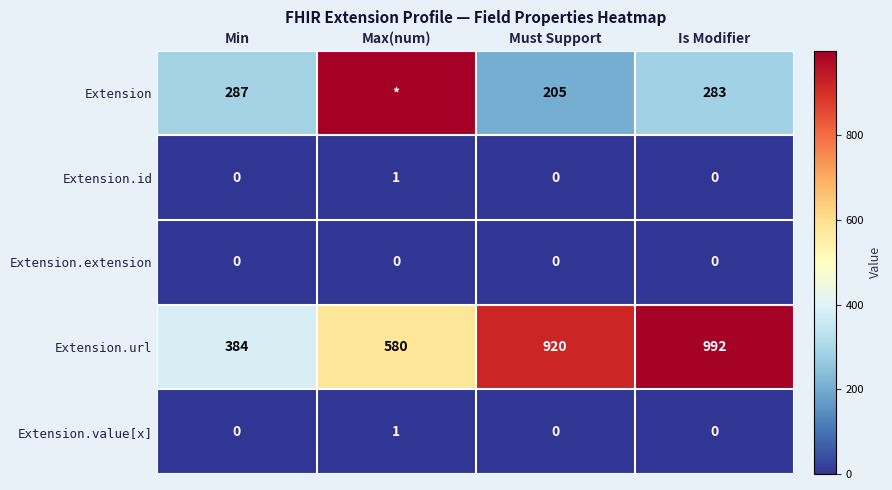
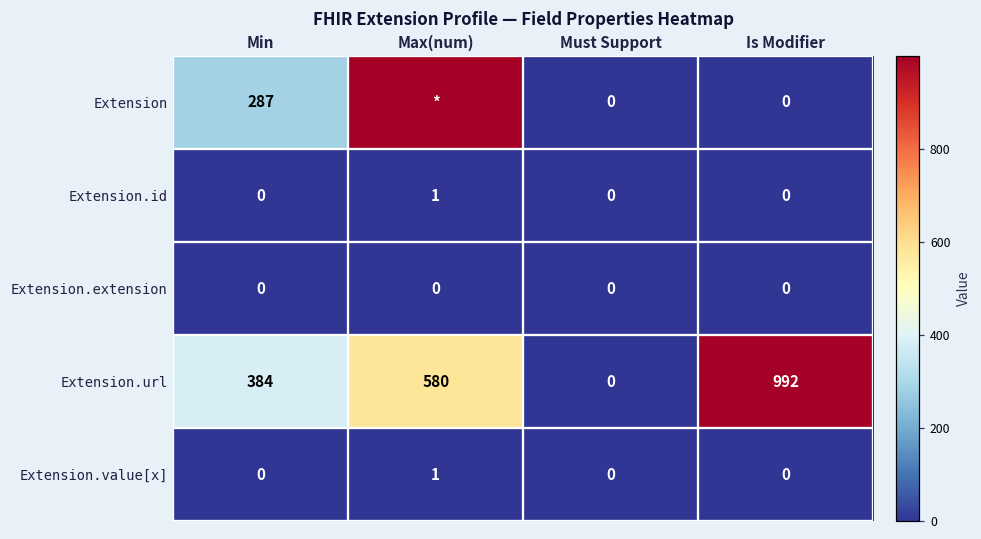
Extension, Must Support: 205 -> 0
Extension, Is Modifier: 283 -> 0
Extension.url, Must Support: 920 -> 0
